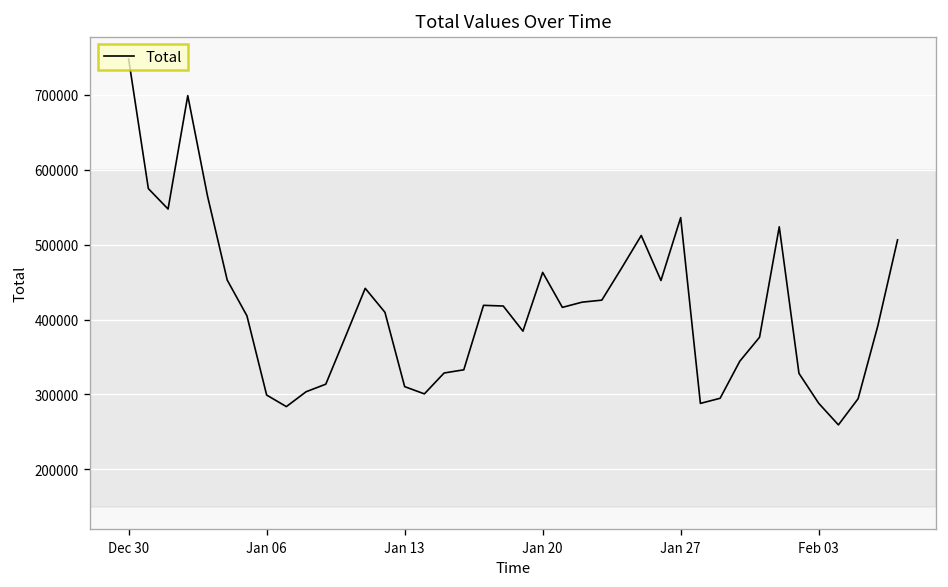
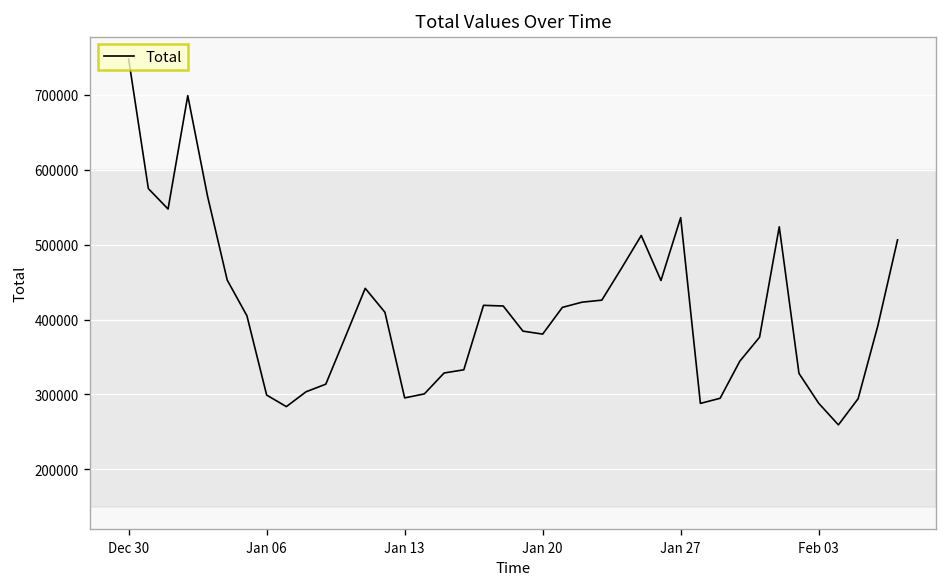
Jan 13: 310000 -> 300000
Jan 20: 460000 -> 380000
